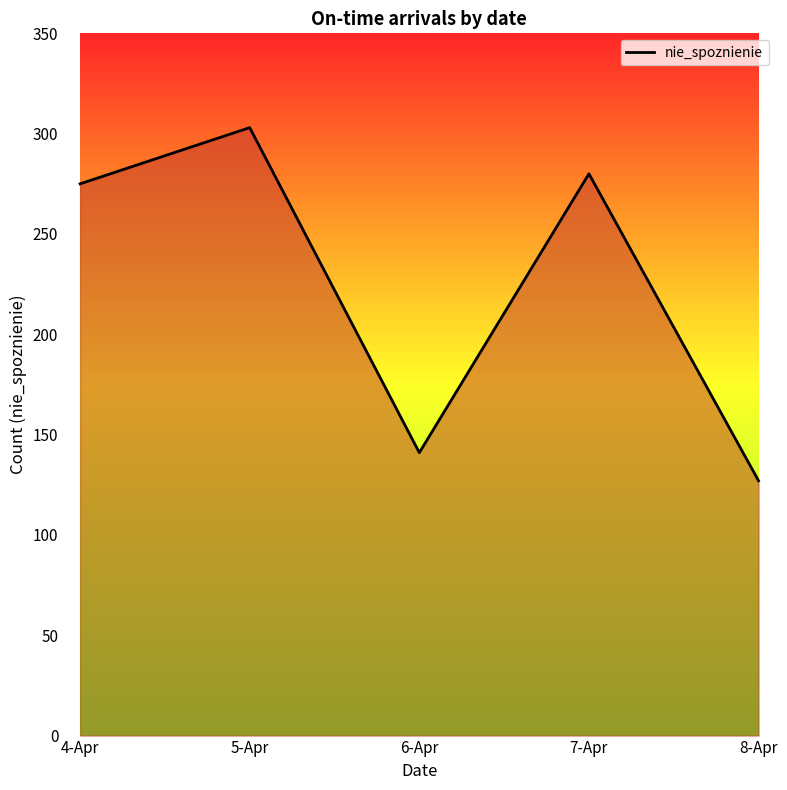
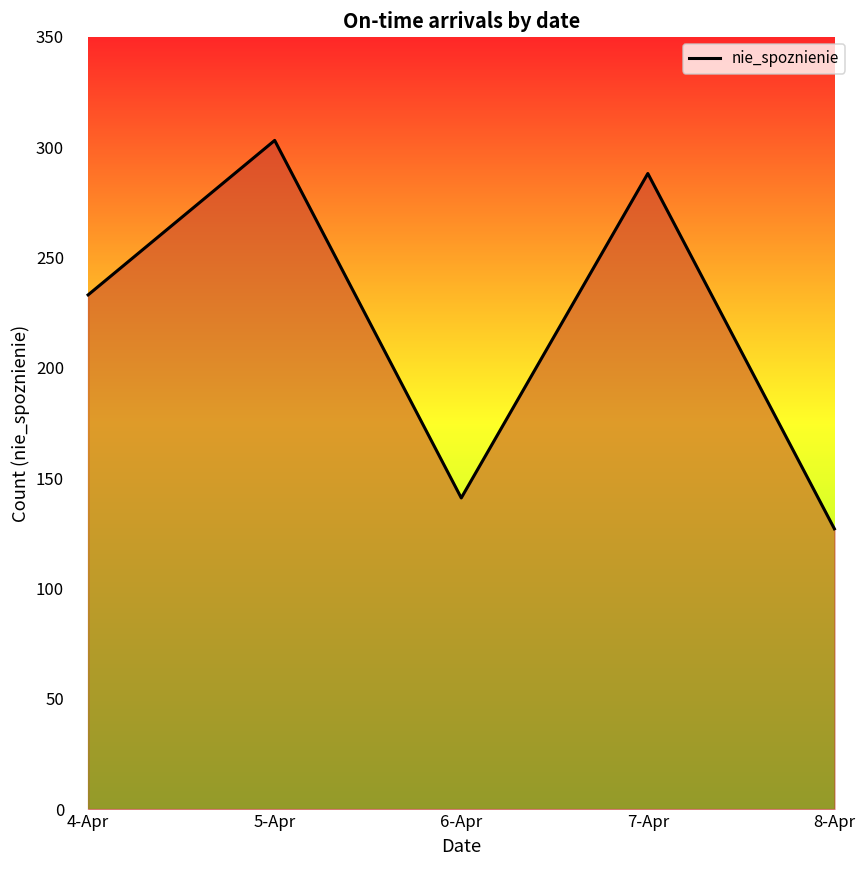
4-Apr: 275 -> 233
7-Apr: 280 -> 288
